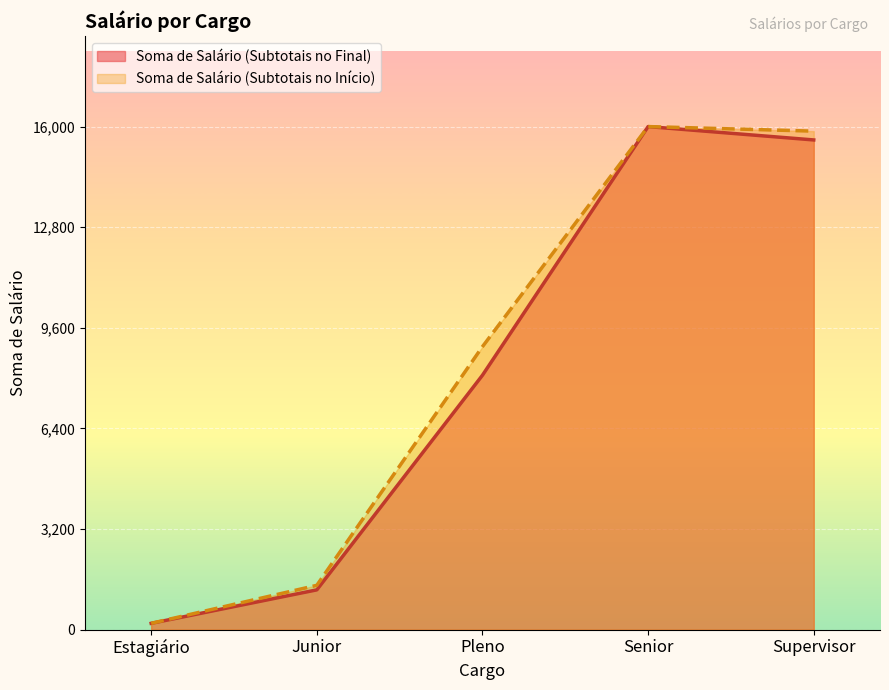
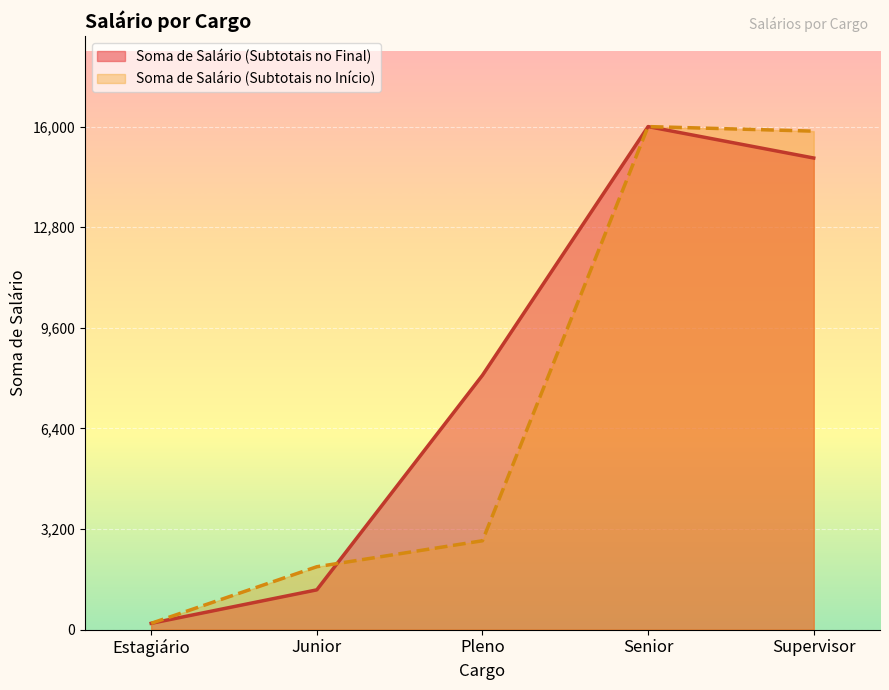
Soma de Salário (Subtotais no Início), Junior: 1,400 -> 2,000
Soma de Salário (Subtotais no Início), Pleno: 9,000 -> 2,800
Soma de Salário (Subtotais no Final), Supervisor: 15,600 -> 15,000
